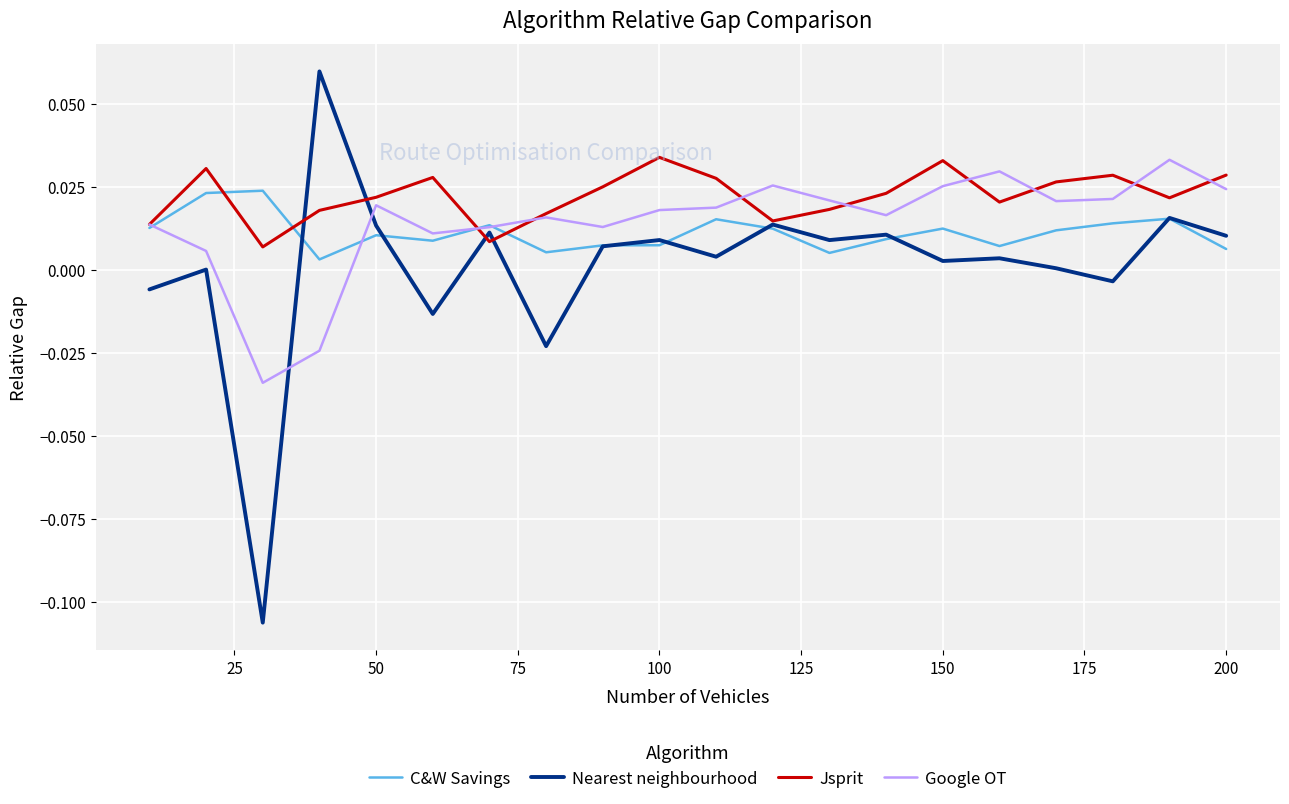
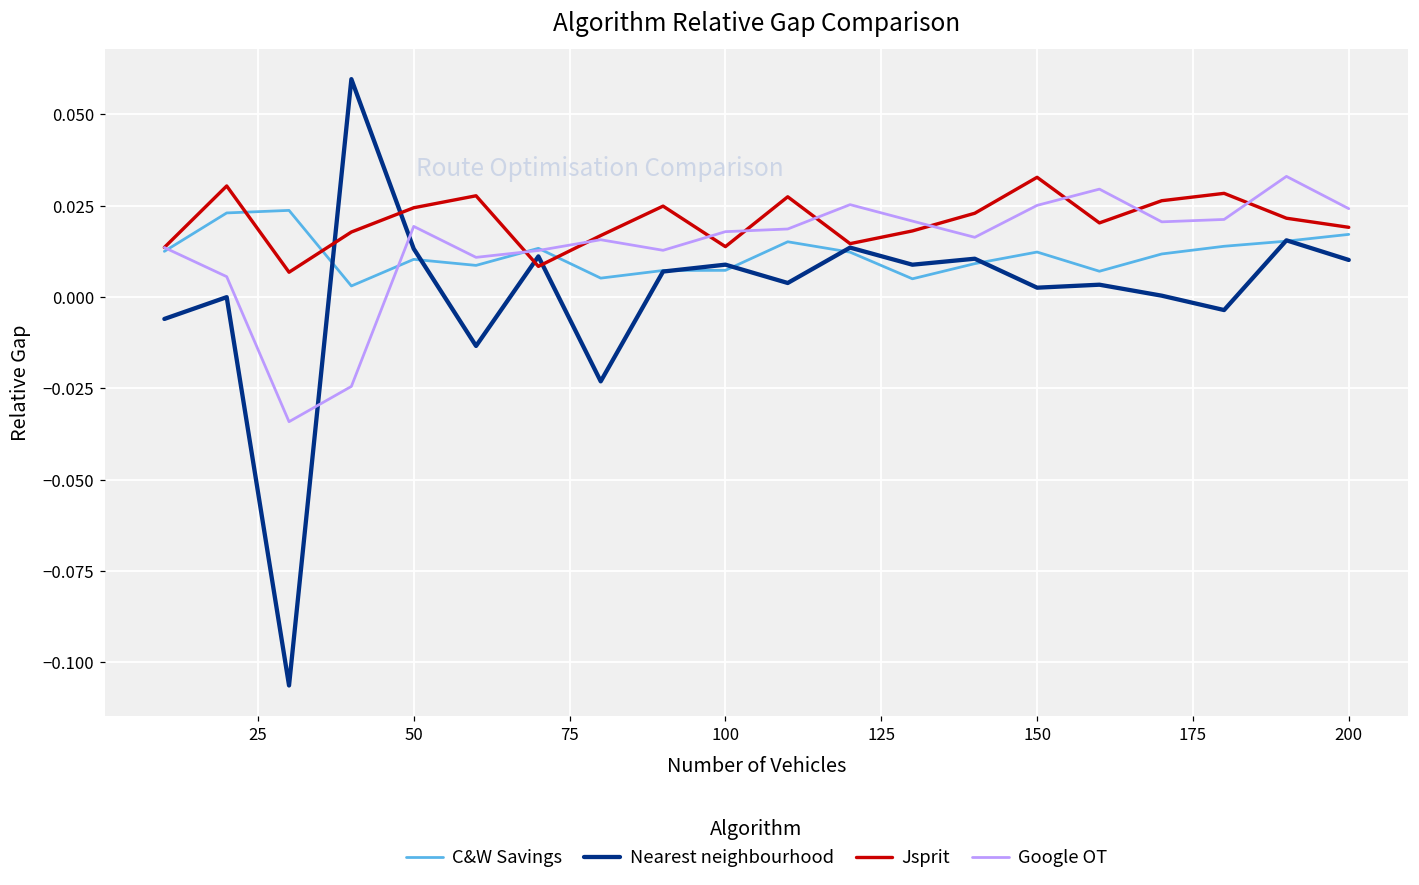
Jsprit, 50: 0.022 -> 0.024
Jsprit, 100: 0.034 -> 0.014
C&W Savings, 200: 0.006 -> 0.017
Jsprit, 200: 0.028 -> 0.019
